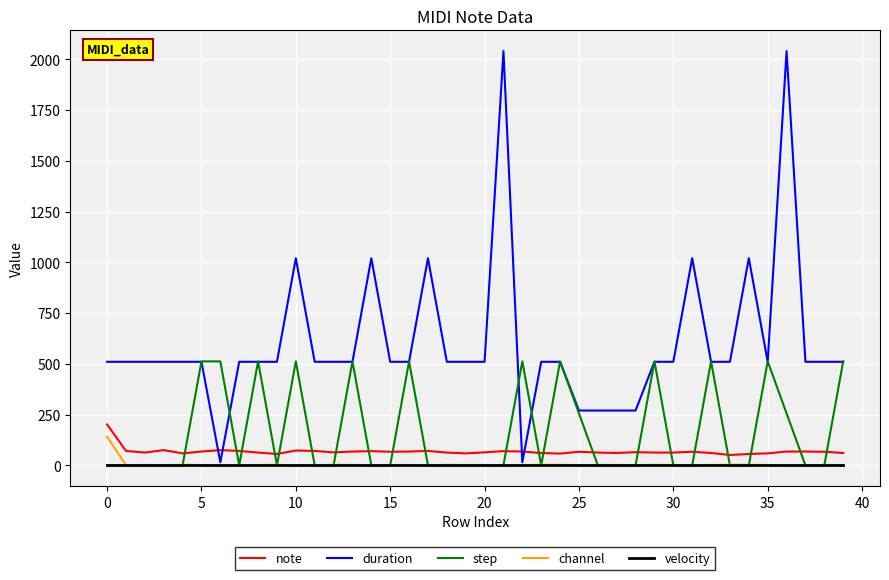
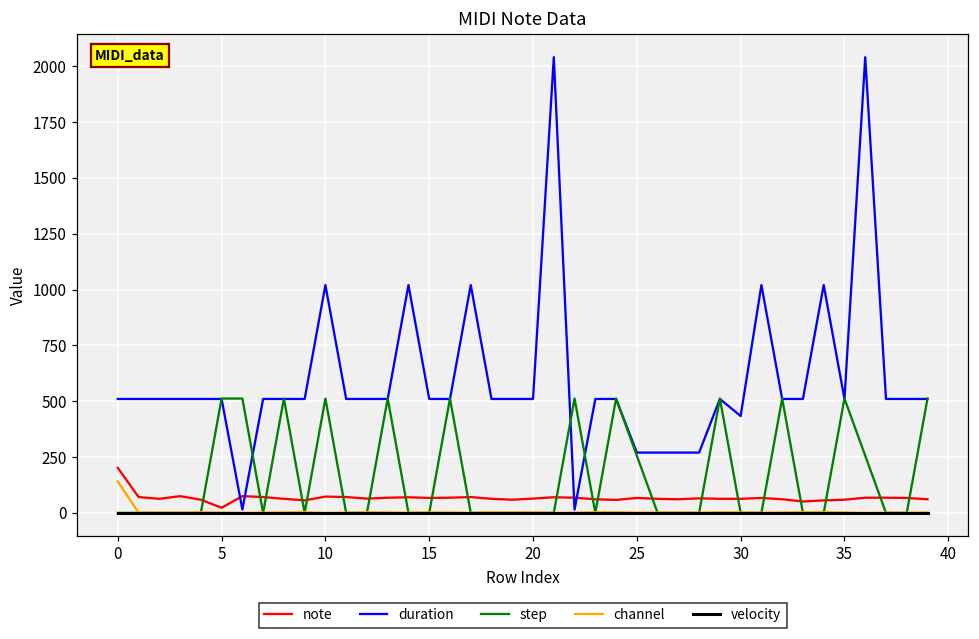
note, 5: 70 -> 20
duration, 30: 510 -> 430
